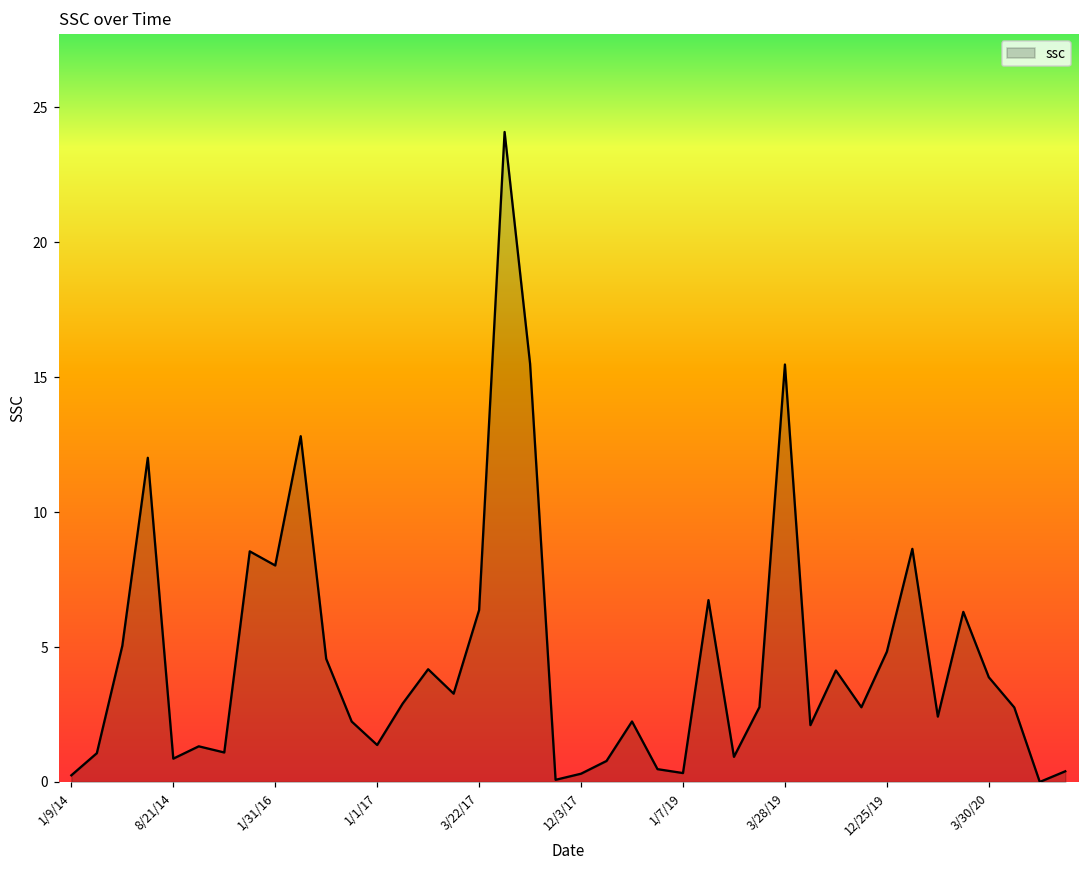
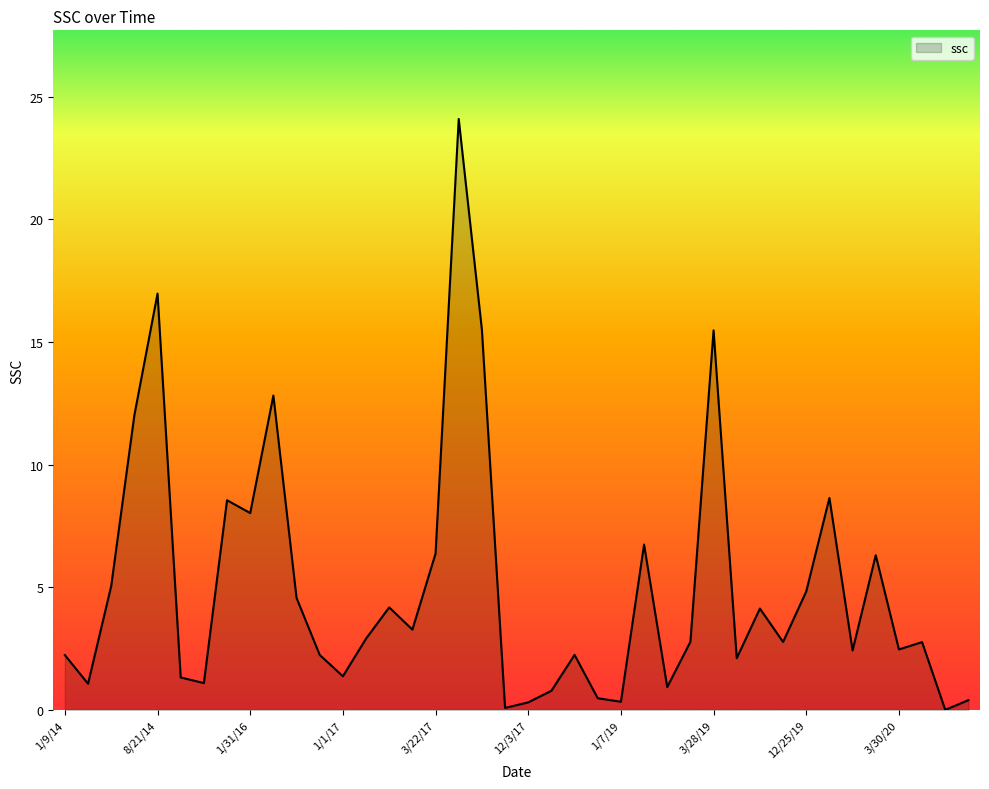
1/9/14: 0.2 -> 2.2
8/21/14: 0.9 -> 17.0
3/30/20: 3.9 -> 2.5
